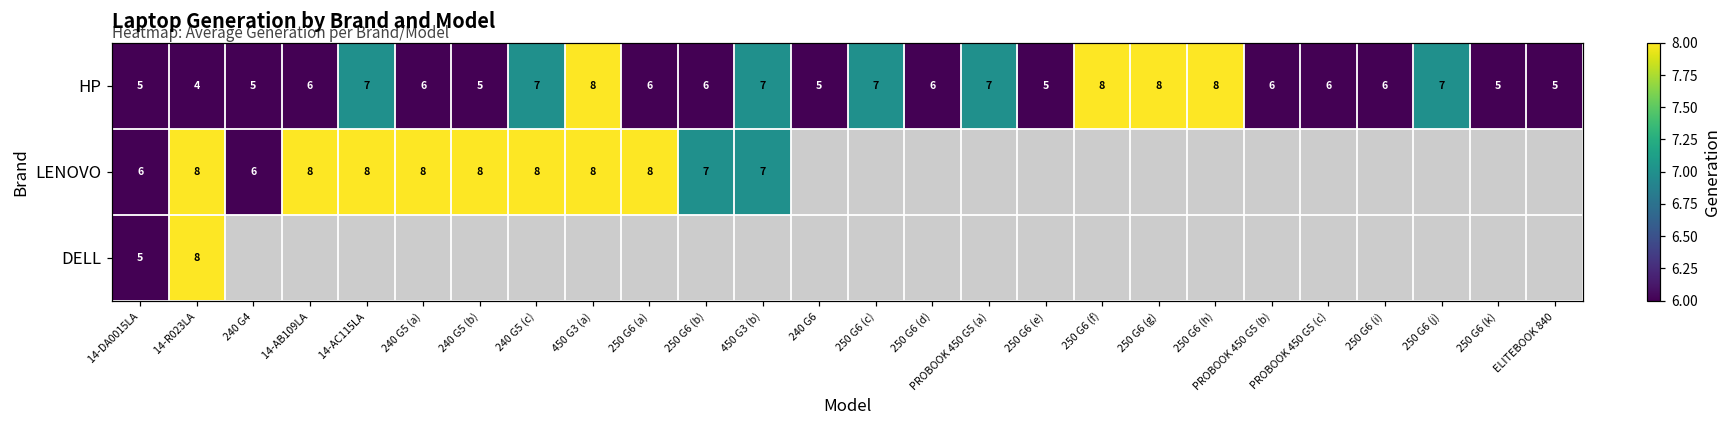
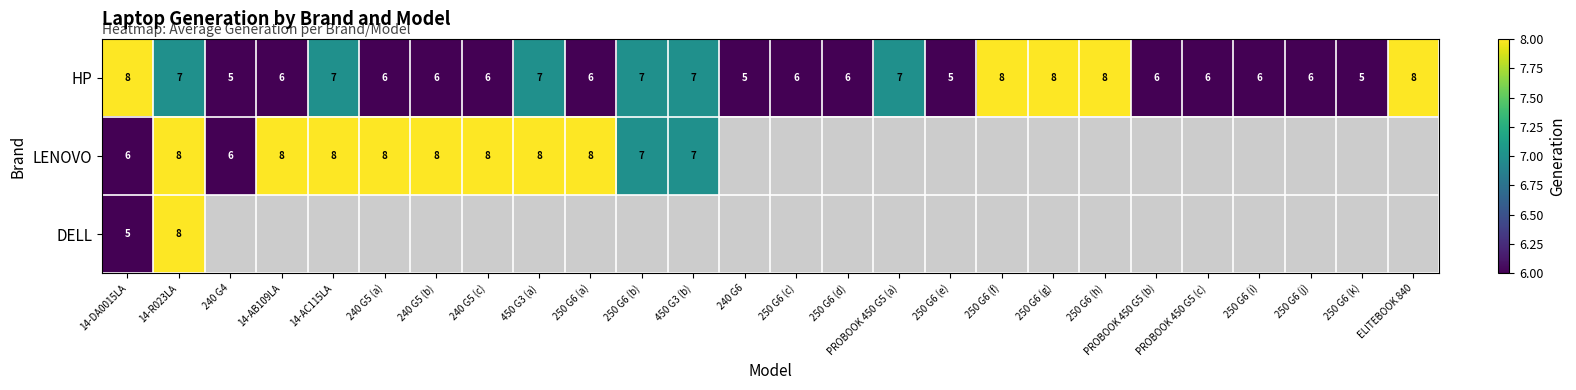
HP, 14-DA0015LA: 5 -> 8
HP, 14-R023LA: 4 -> 7
HP, 240 G5 (b): 5 -> 6
HP, 240 G5 (c): 7 -> 6
HP, 450 G3 (a): 8 -> 7
HP, 250 G6 (b): 6 -> 7
HP, 250 G6 (c): 7 -> 6
HP, 250 G6 (j): 7 -> 6
HP, ELITEBOOK 840: 5 -> 8
